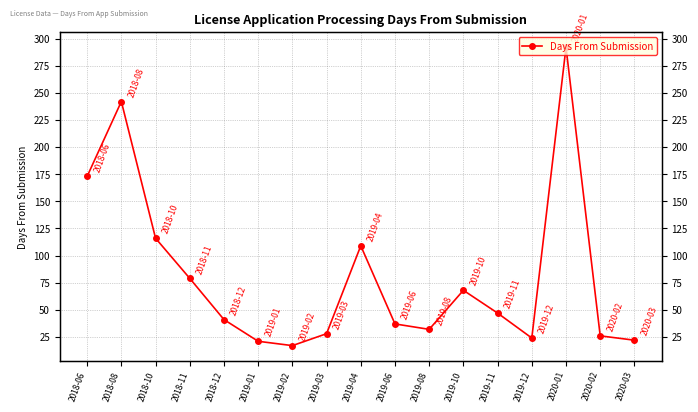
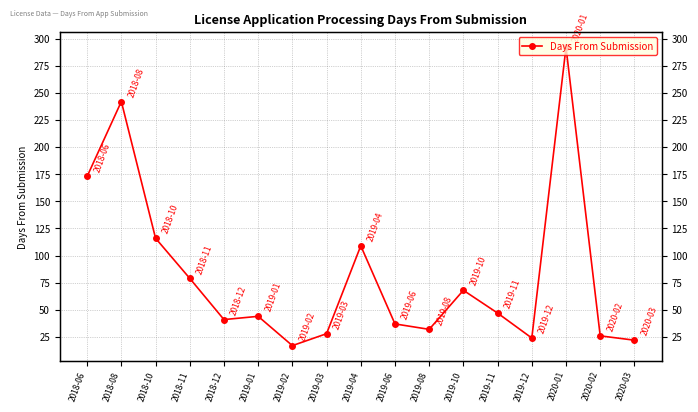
2019-01: 21 -> 44
